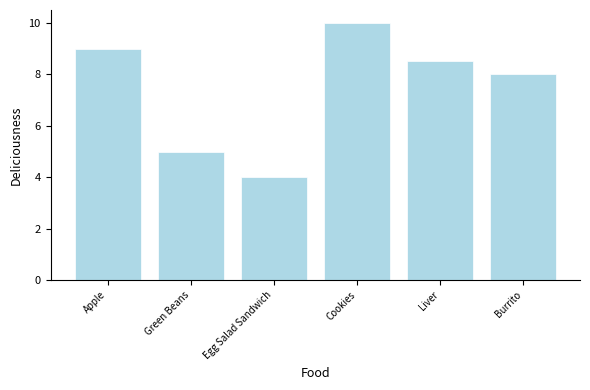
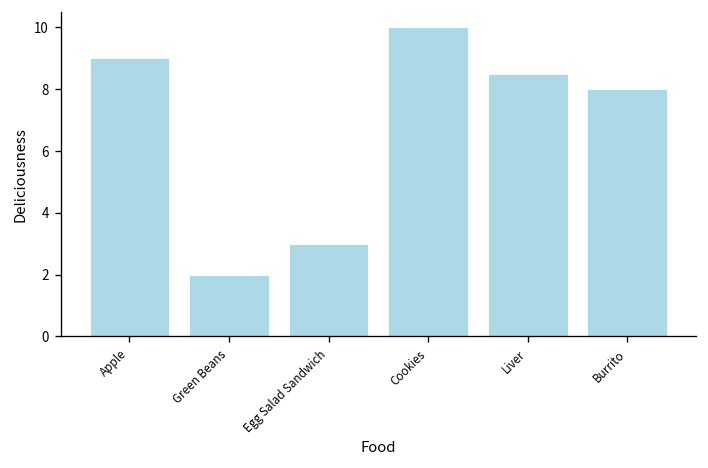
Green Beans: 5 -> 2
Egg Salad Sandwich: 4 -> 3
